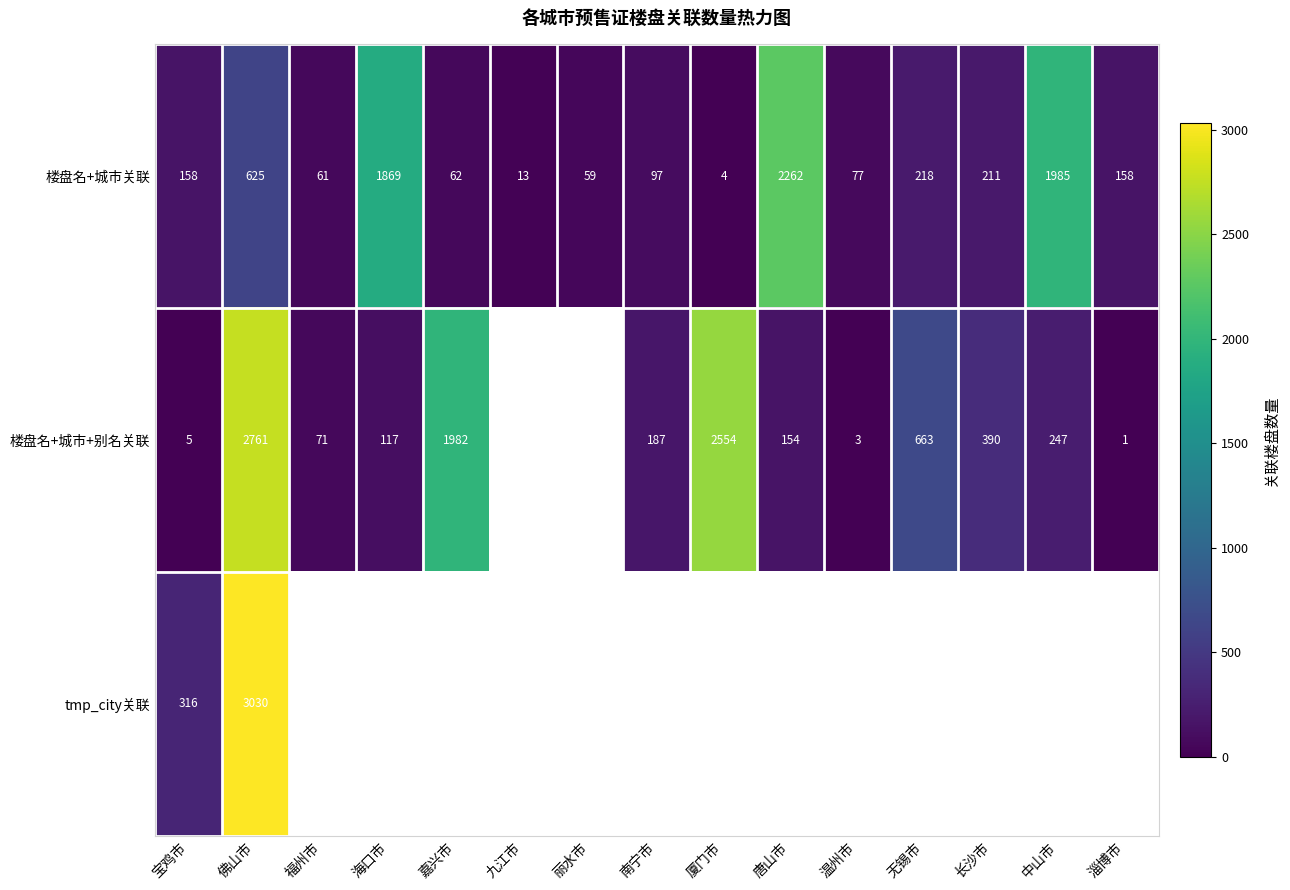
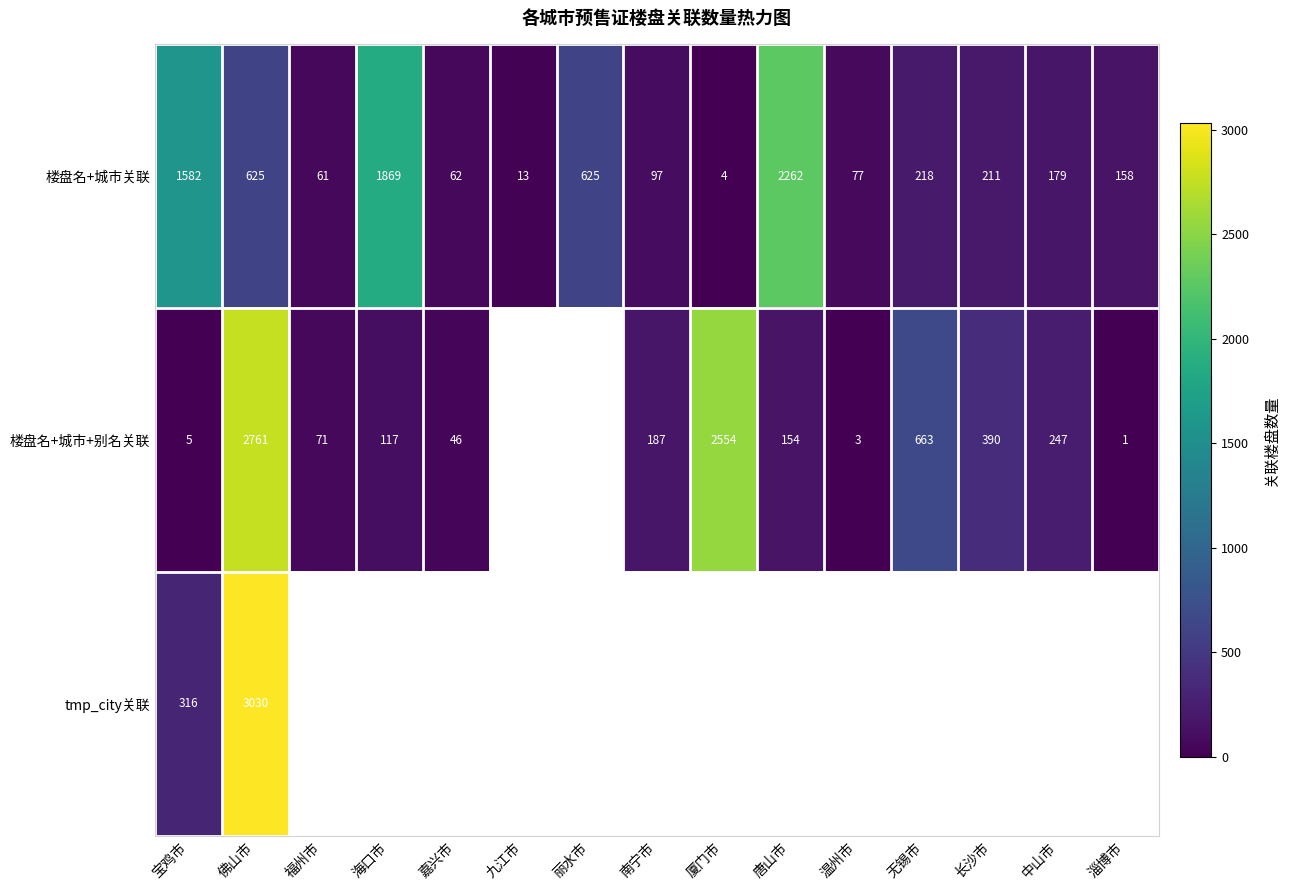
楼盘名+城市关联, 宝鸡市: 158 -> 1582
楼盘名+城市关联, 丽水市: 59 -> 625
楼盘名+城市关联, 中山市: 1985 -> 179
楼盘名+城市+别名关联, 嘉兴市: 1982 -> 46
